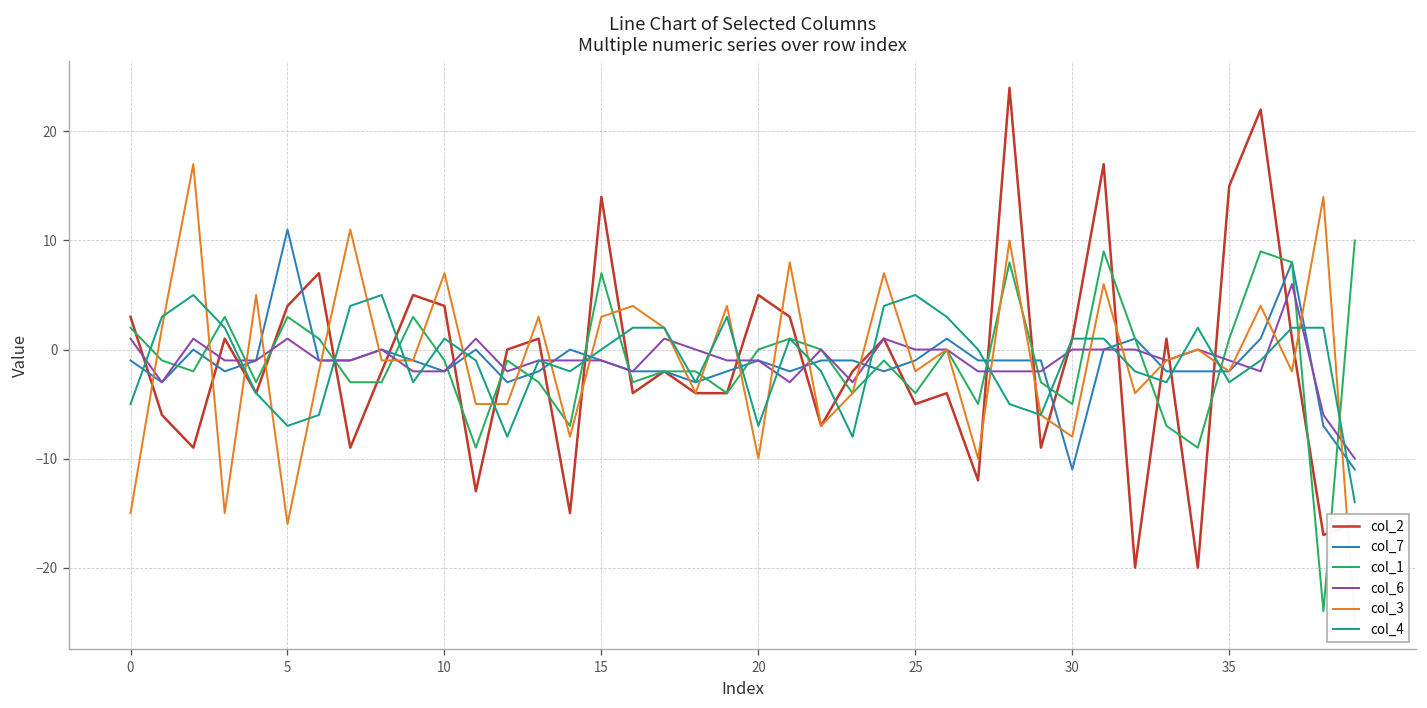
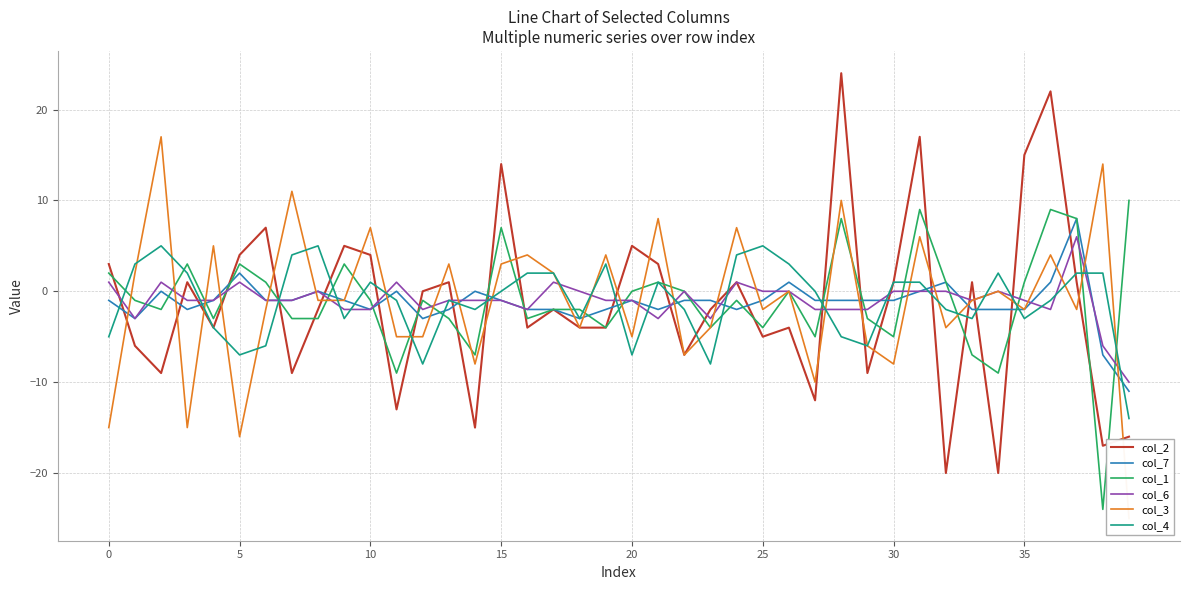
col_7, 5: 11 -> 2
col_3, 20: -10 -> -5
col_7, 30: -11 -> -1
